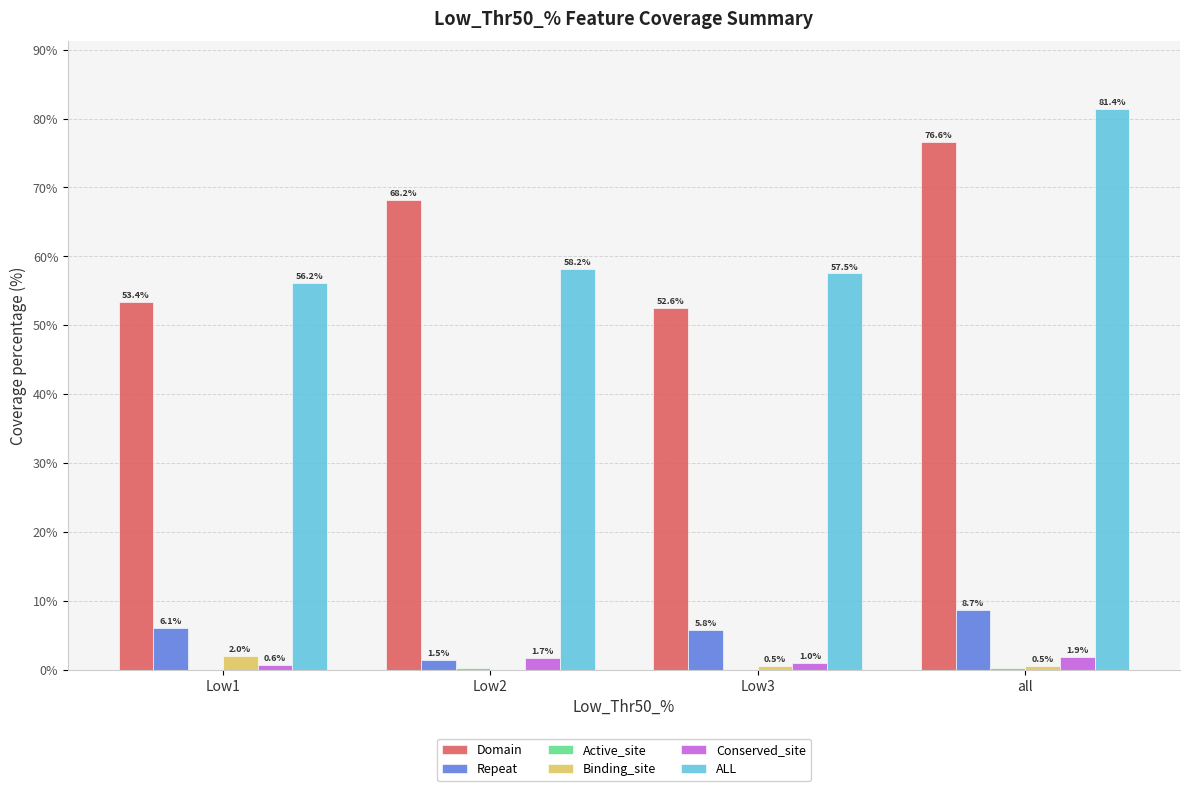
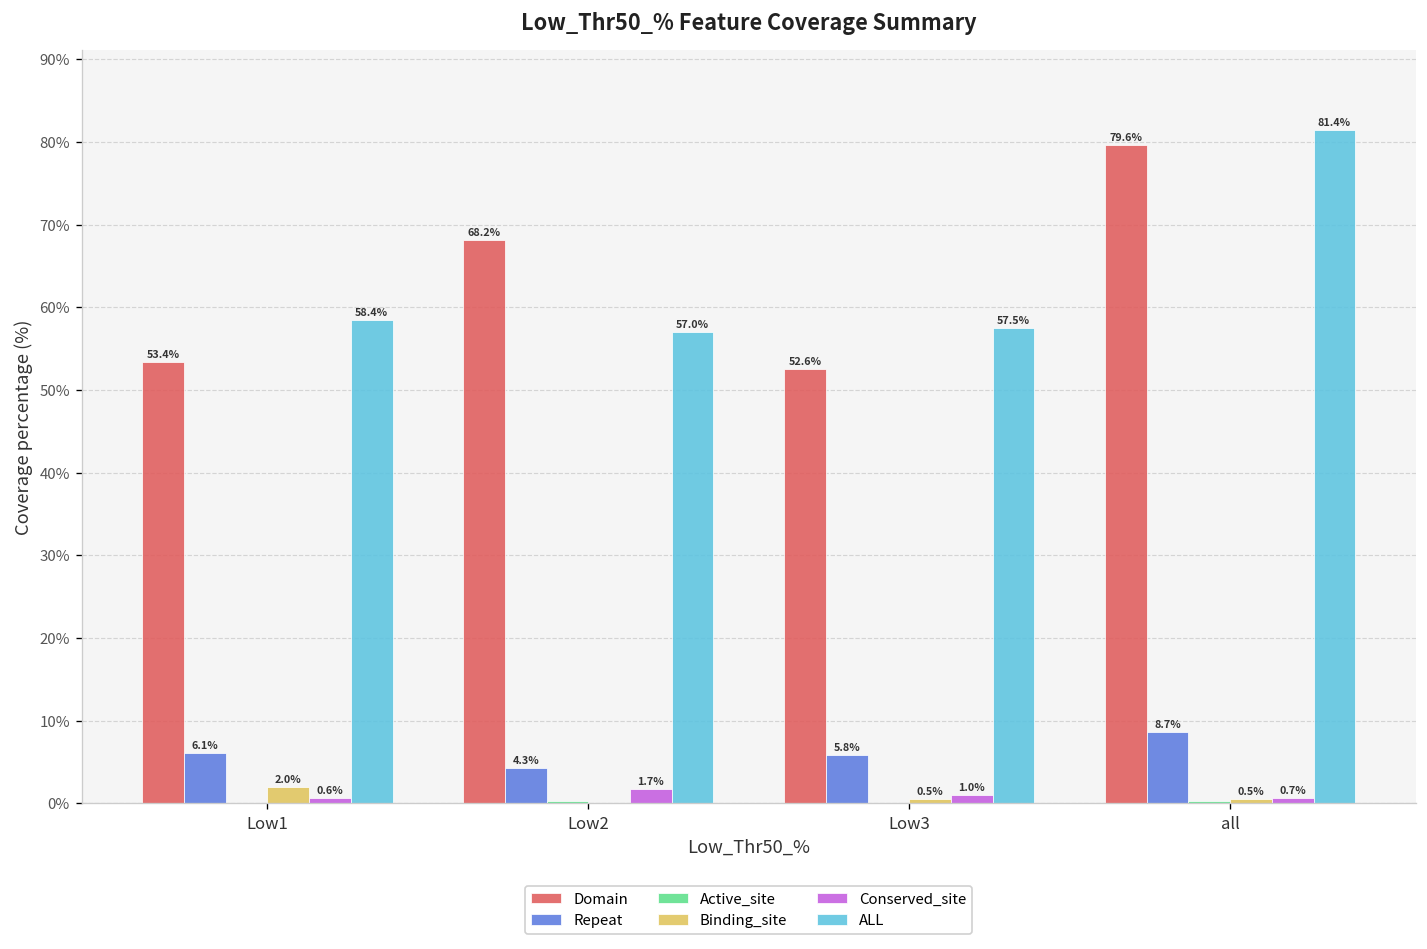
ALL, Low1: 56.2% -> 58.4%
Repeat, Low2: 1.5% -> 4.3%
ALL, Low2: 58.2% -> 57.0%
Domain, all: 76.6% -> 79.6%
Conserved_site, all: 1.9% -> 0.7%
